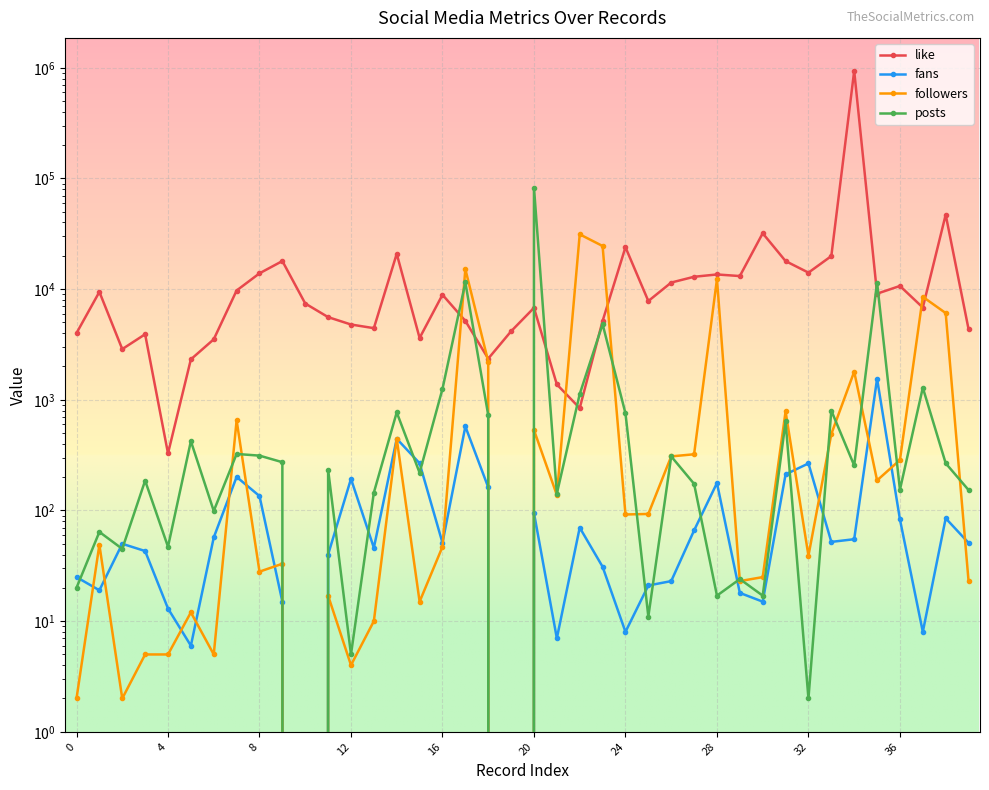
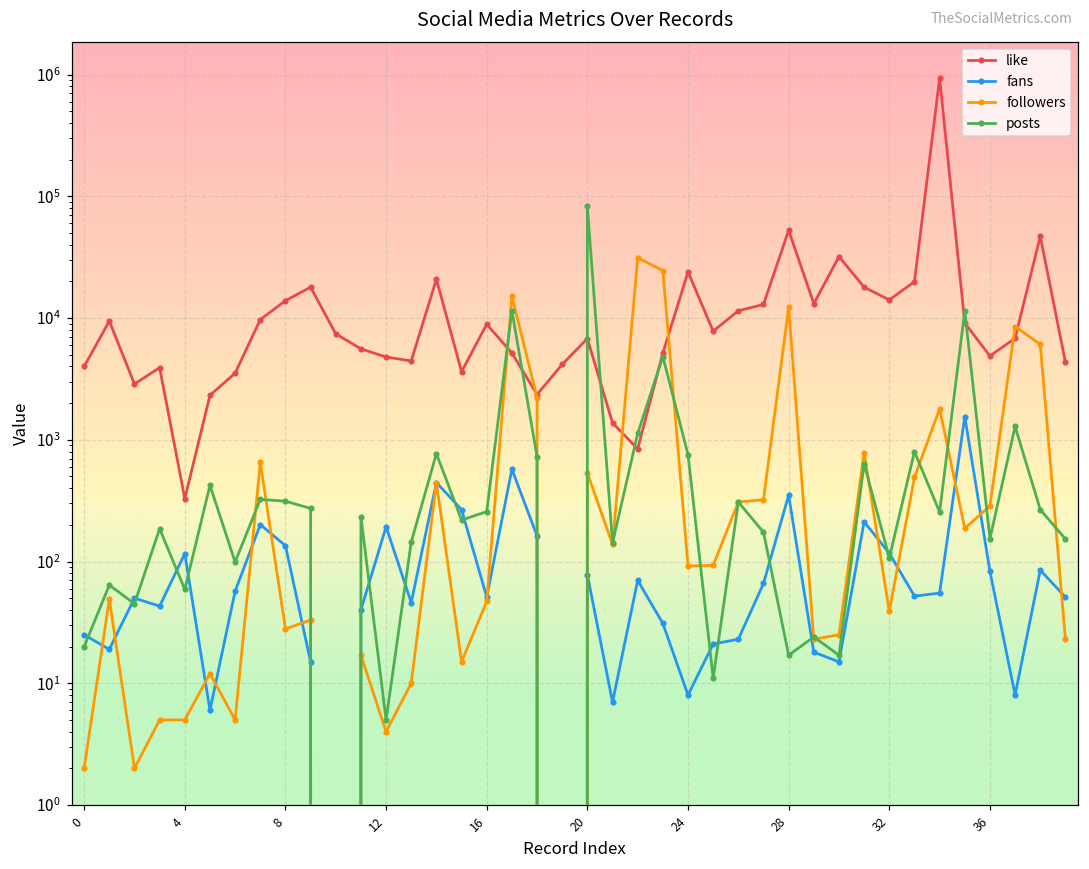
fans, 4: 13 -> 120
posts, 4: 47 -> 60
posts, 16: 1300 -> 260
fans, 20: 100 -> 80
like, 28: 14000 -> 50000
fans, 28: 180 -> 350
fans, 32: 270 -> 120
posts, 32: 2 -> 110
like, 36: 11000 -> 5000
